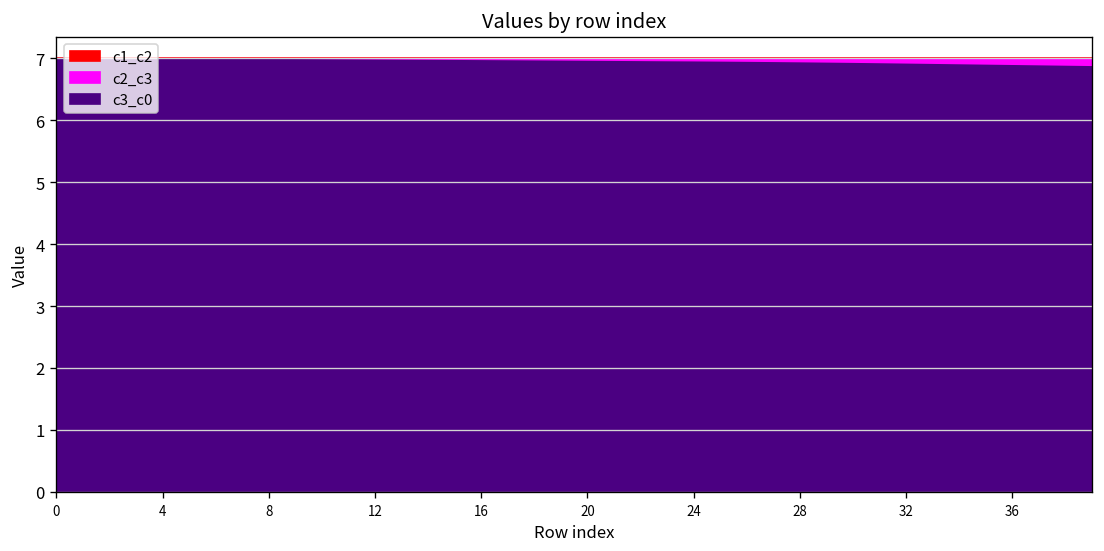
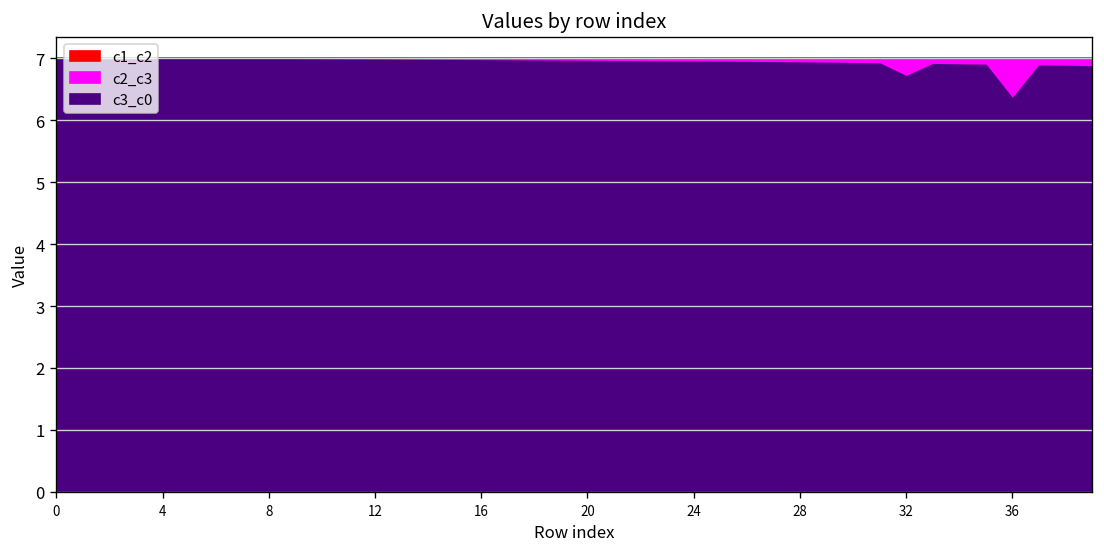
c3_c0, 32: 6.9 -> 6.7
c3_c0, 36: 6.9 -> 6.3
